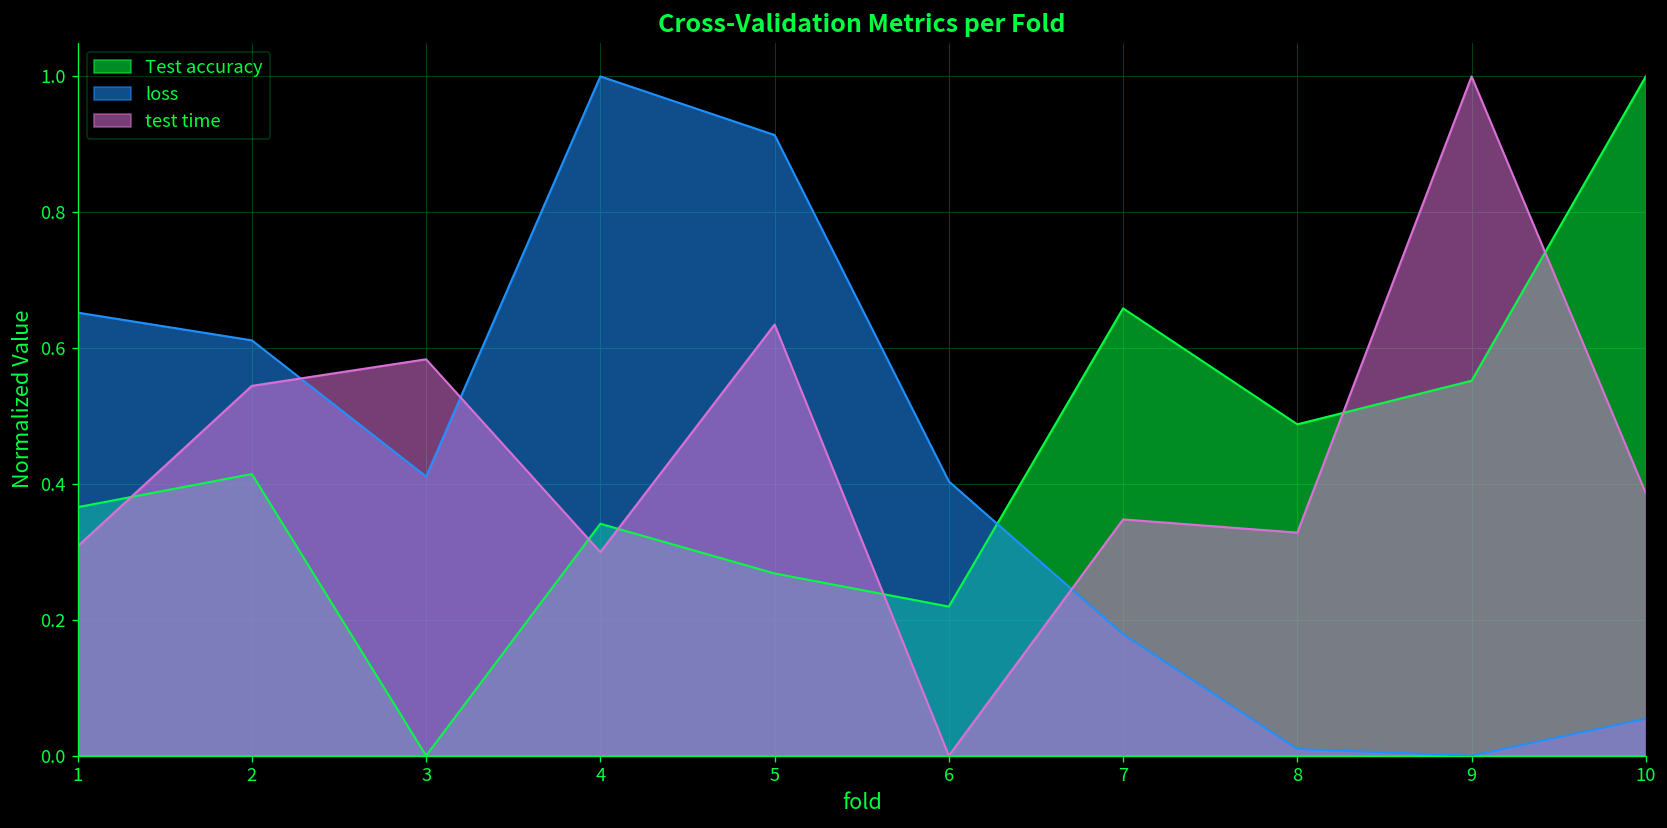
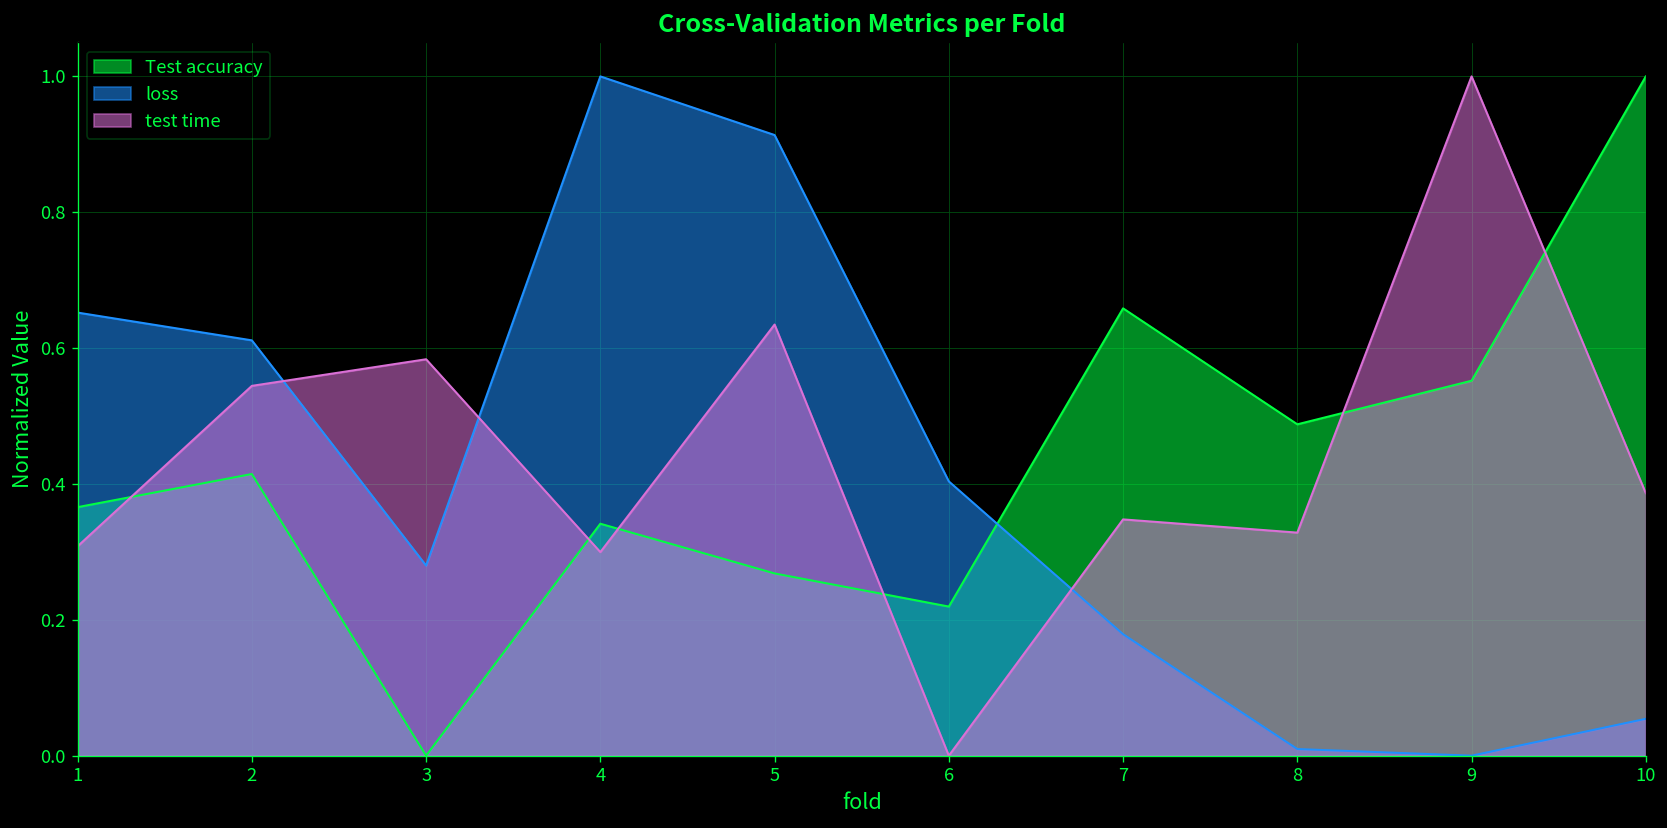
loss, 3: 0.41 -> 0.28
